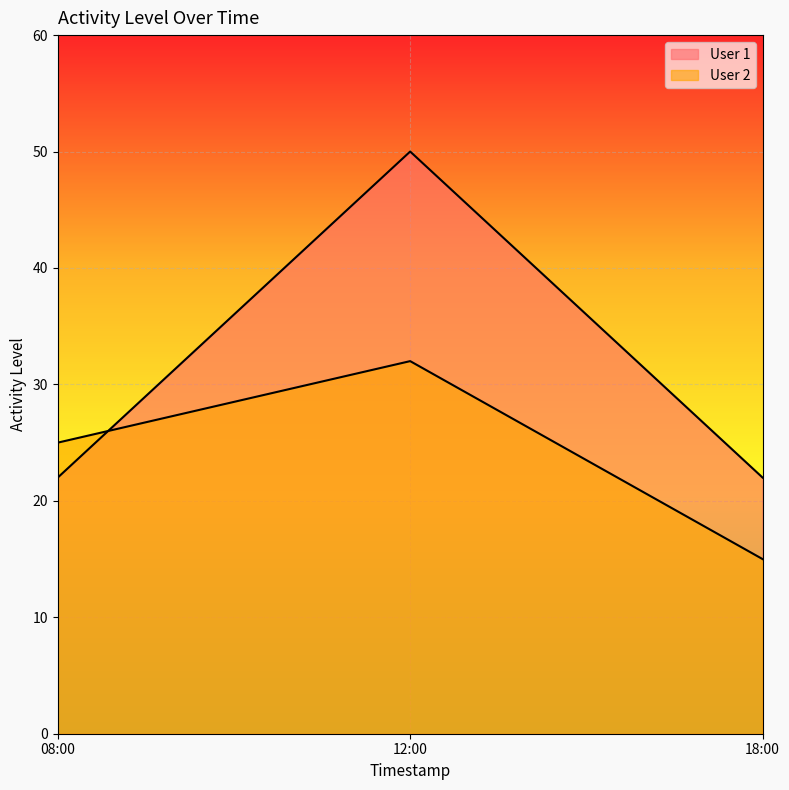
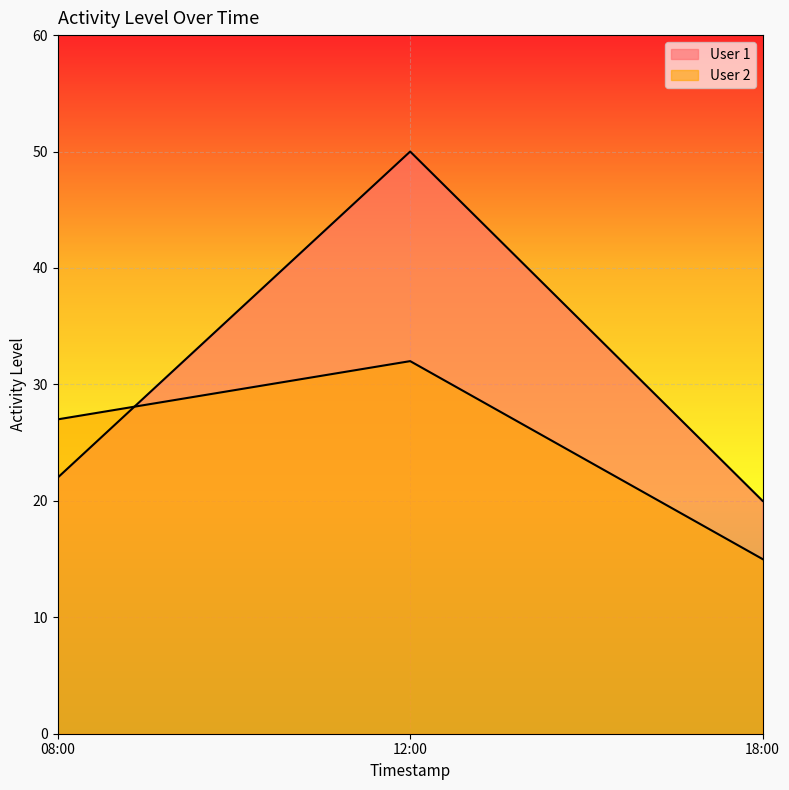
User 2, 08:00: 25 -> 27
User 1, 18:00: 22 -> 20
